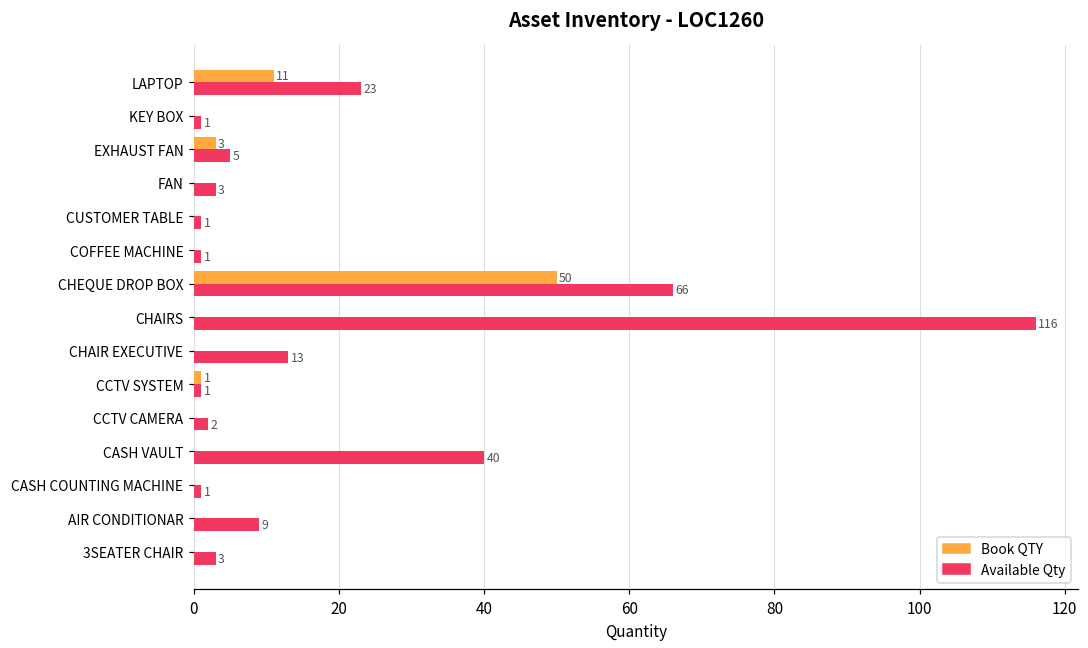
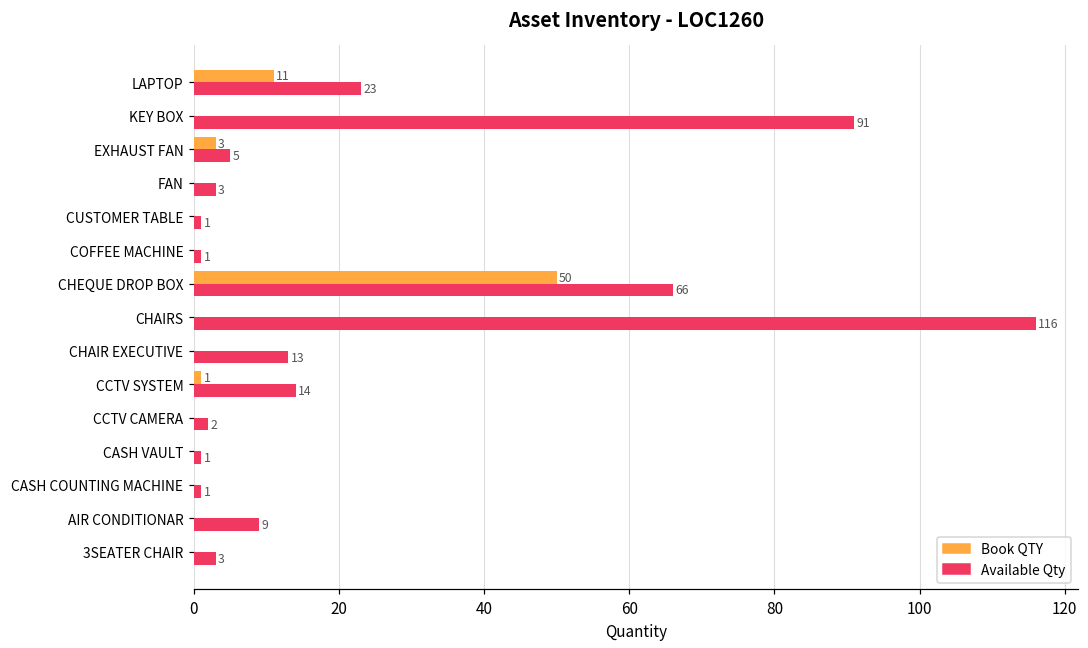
Available Qty, KEY BOX: 1 -> 91
Available Qty, CCTV SYSTEM: 1 -> 14
Available Qty, CASH VAULT: 40 -> 1
